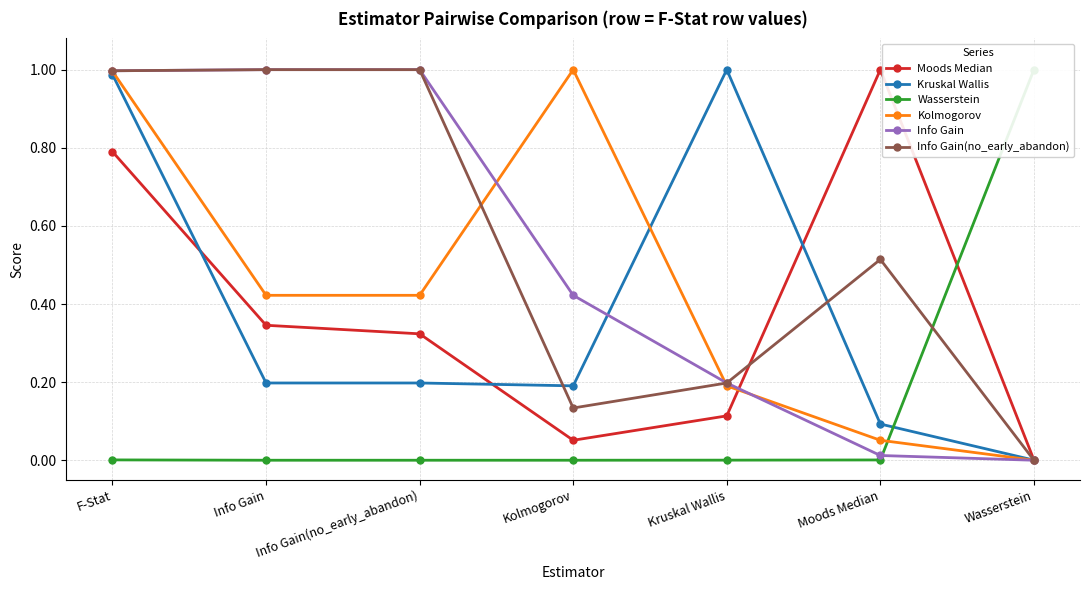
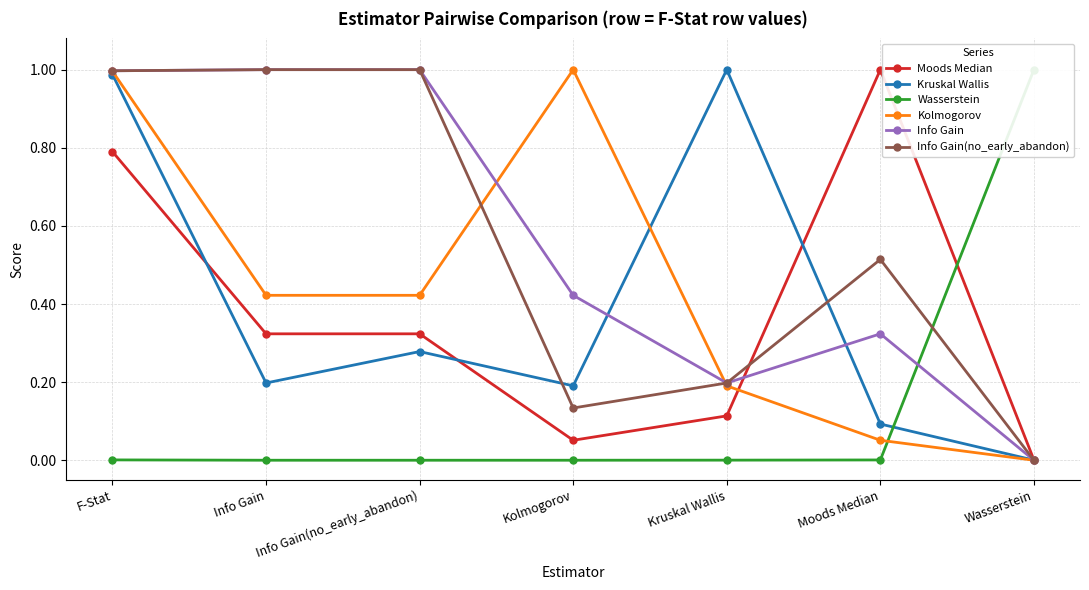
Moods Median, Info Gain: 0.35 -> 0.32
Kruskal Wallis, Info Gain(no_early_abandon): 0.20 -> 0.28
Info Gain, Moods Median: 0.01 -> 0.32
